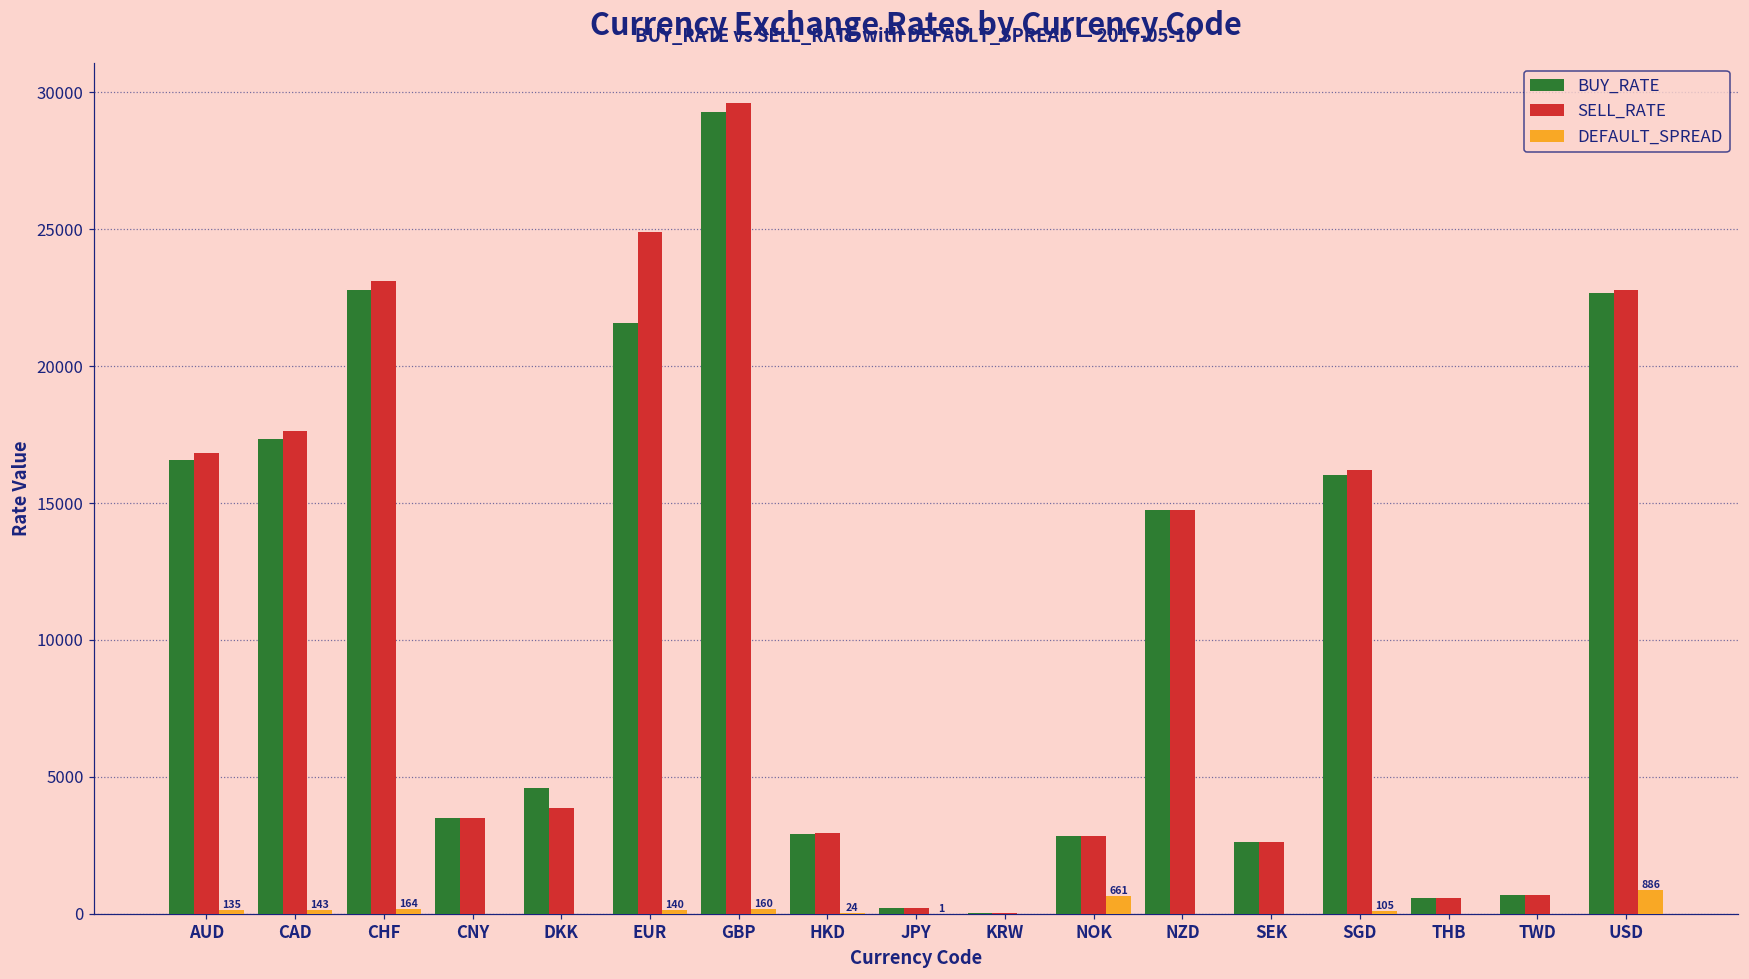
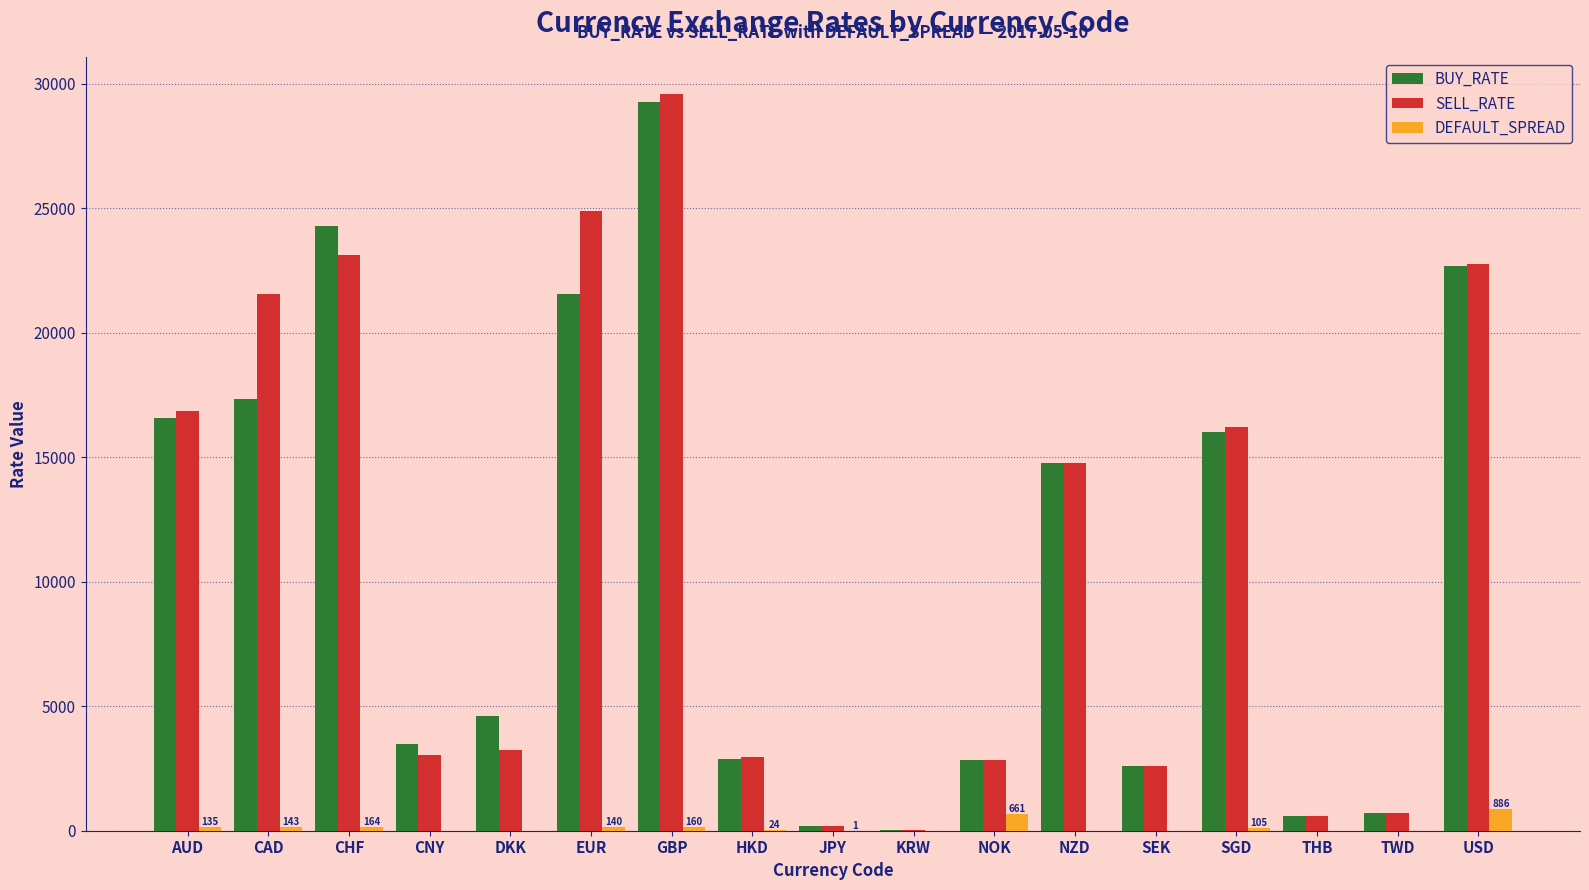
SELL_RATE, CAD: 17600 -> 21600
BUY_RATE, CHF: 22800 -> 24300
SELL_RATE, CNY: 3500 -> 3100
SELL_RATE, DKK: 3800 -> 3200
